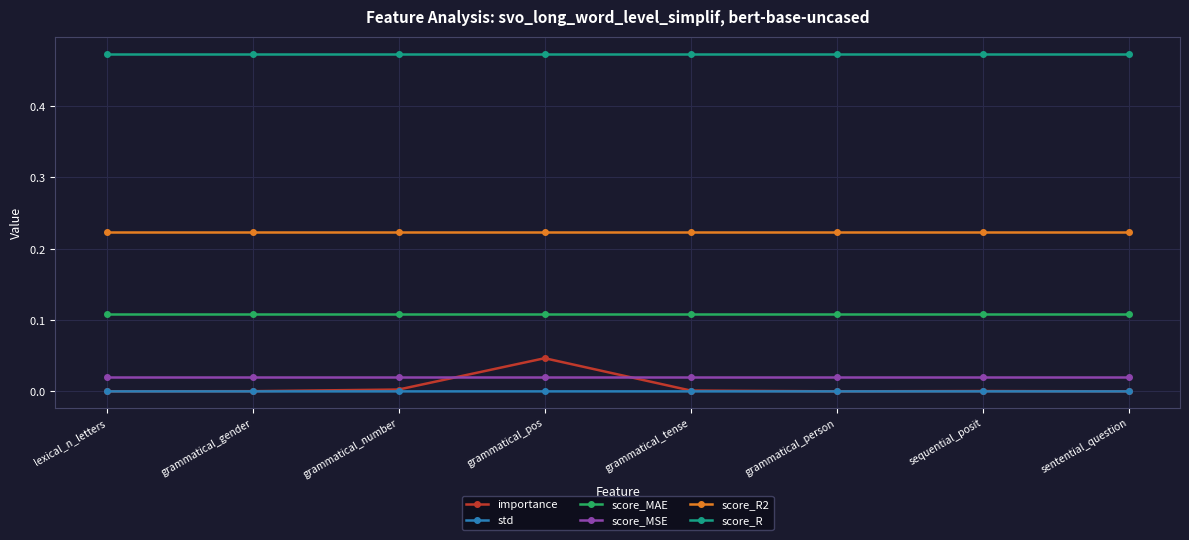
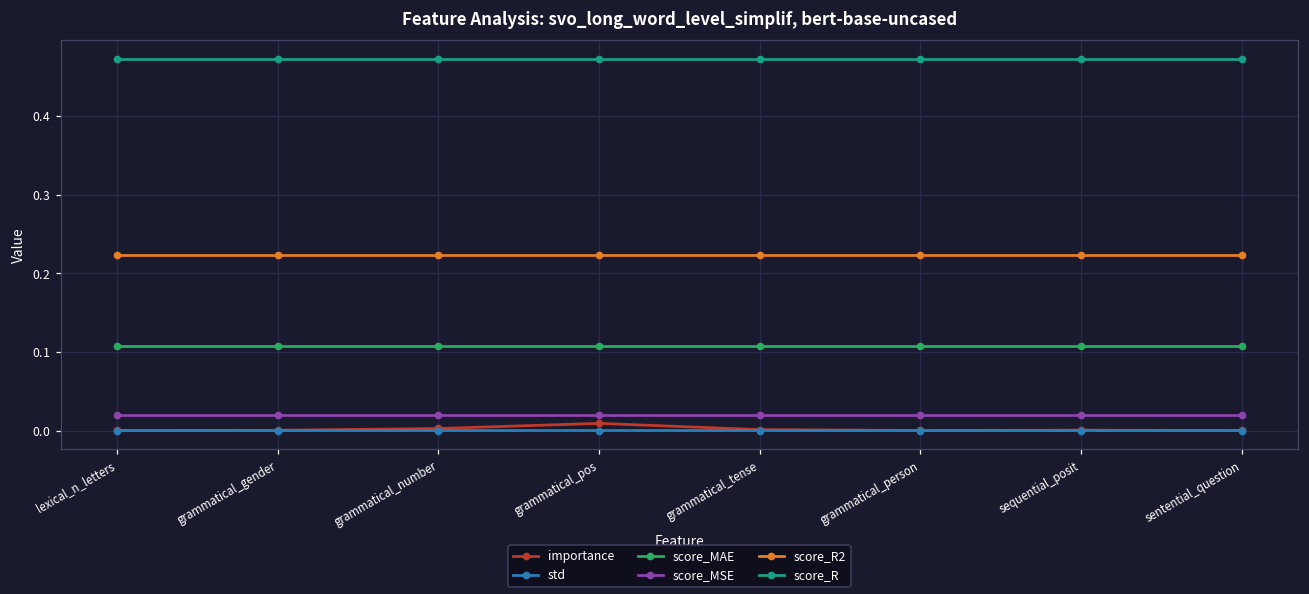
importance, grammatical_pos: 0.05 -> 0.01
